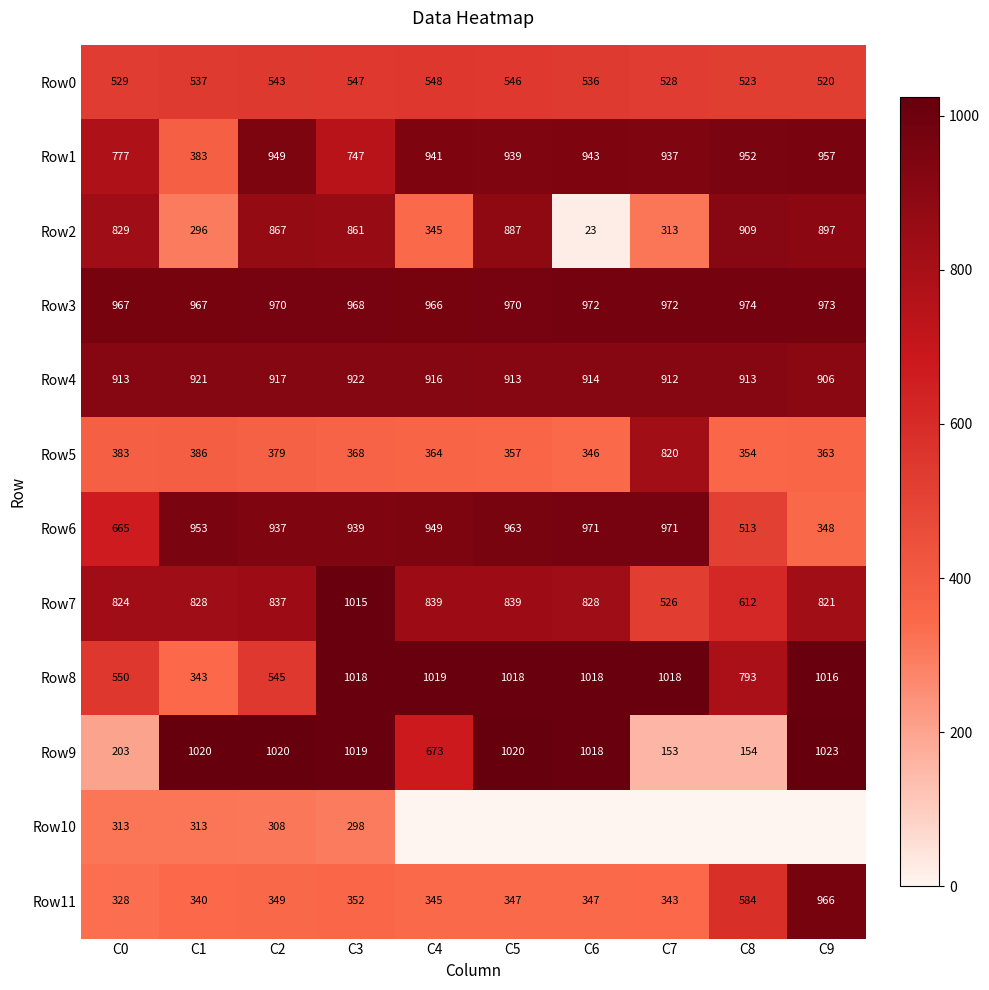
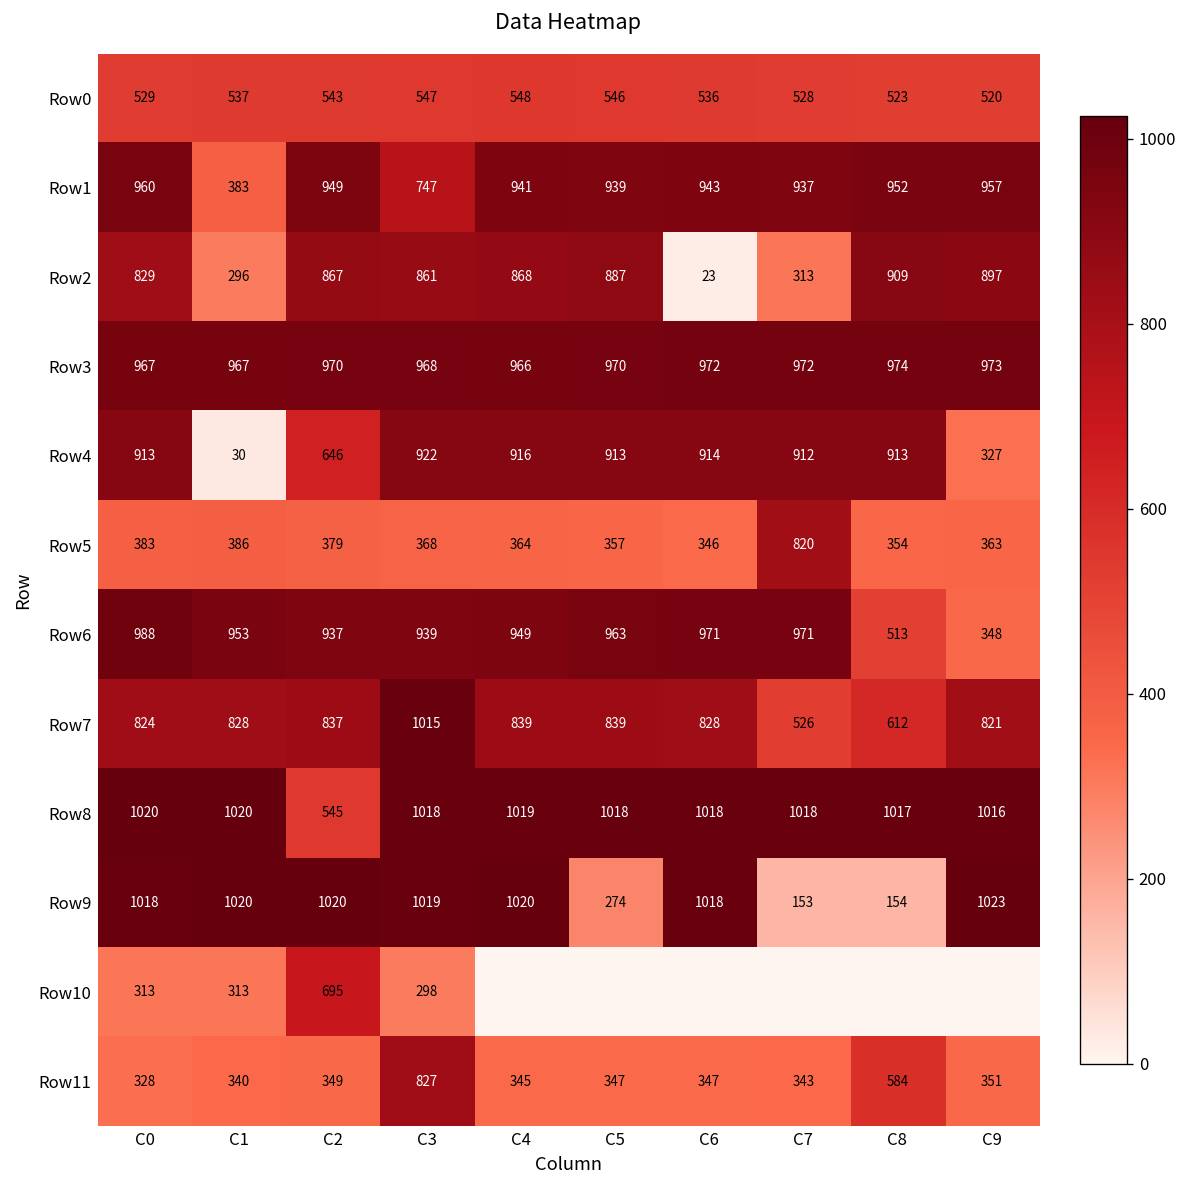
Row1, C0: 777 -> 960
Row2, C4: 345 -> 868
Row4, C1: 921 -> 30
Row4, C2: 917 -> 646
Row4, C9: 906 -> 327
Row6, C0: 665 -> 988
Row8, C0: 550 -> 1020
Row8, C1: 343 -> 1020
Row8, C8: 793 -> 1017
Row9, C0: 203 -> 1018
Row9, C4: 673 -> 1020
Row9, C5: 1020 -> 274
Row10, C2: 308 -> 695
Row11, C3: 352 -> 827
Row11, C9: 966 -> 351
